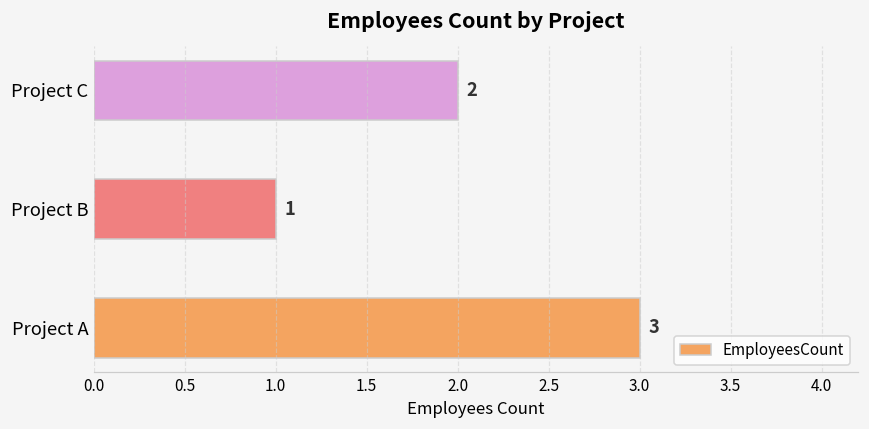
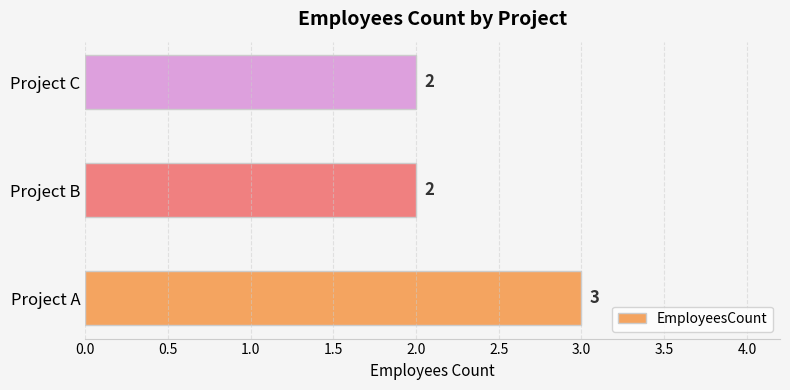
Project B: 1 -> 2
